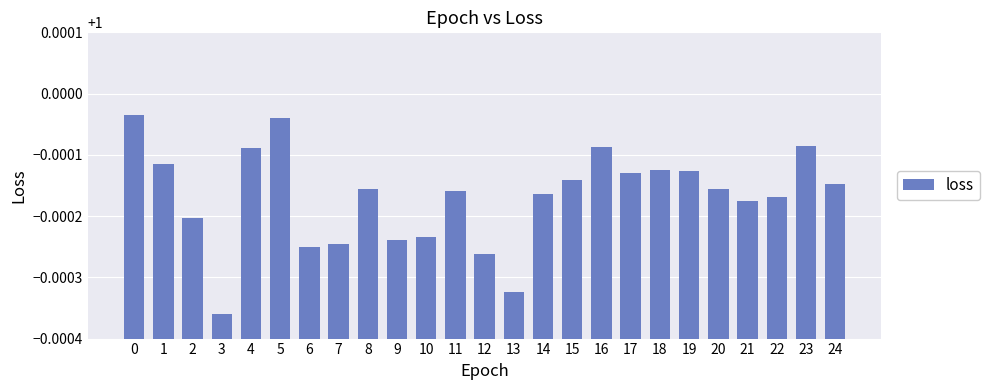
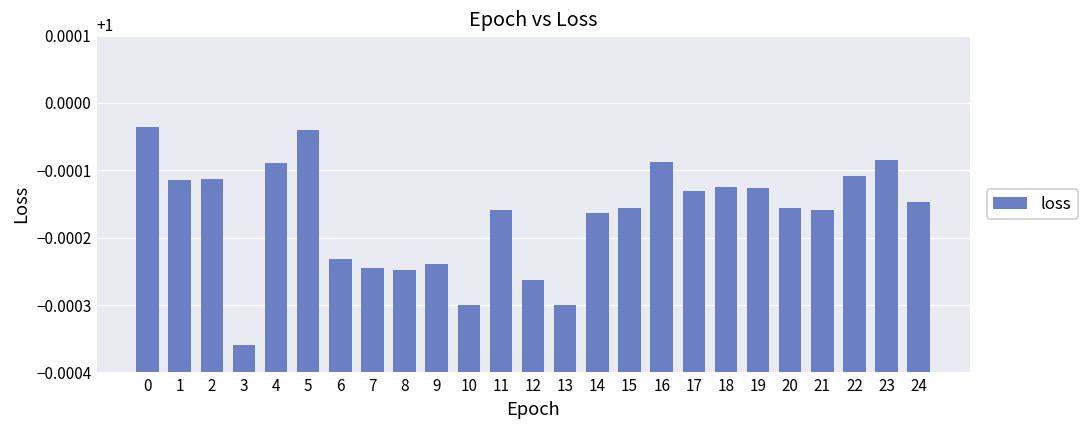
2: 0.99980 -> 0.99989
6: 0.99975 -> 0.99977
8: 0.99984 -> 0.99975
10: 0.99977 -> 0.99970
13: 0.99968 -> 0.99970
15: 0.99986 -> 0.99984
21: 0.99982 -> 0.99984
22: 0.99983 -> 0.99989
